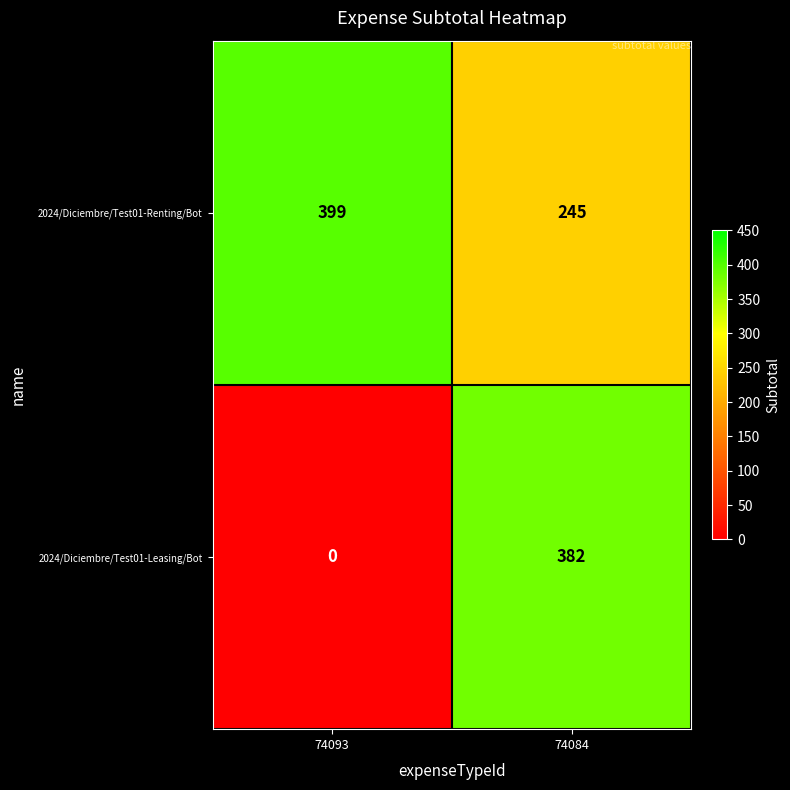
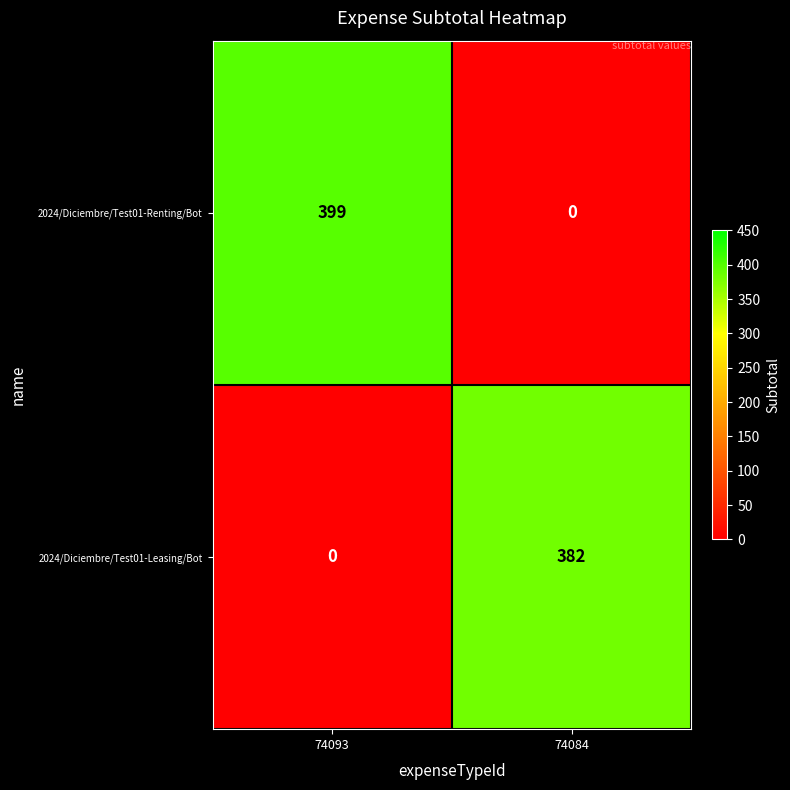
2024/Diciembre/Test01-Renting/Bot, 74084: 245 -> 0
